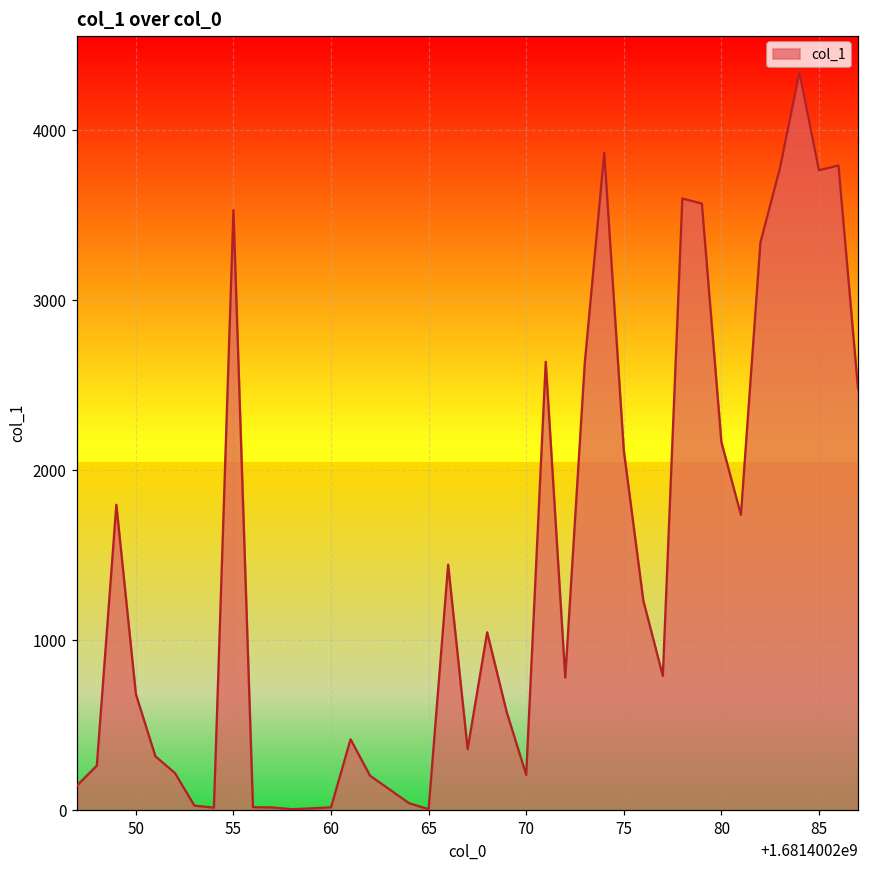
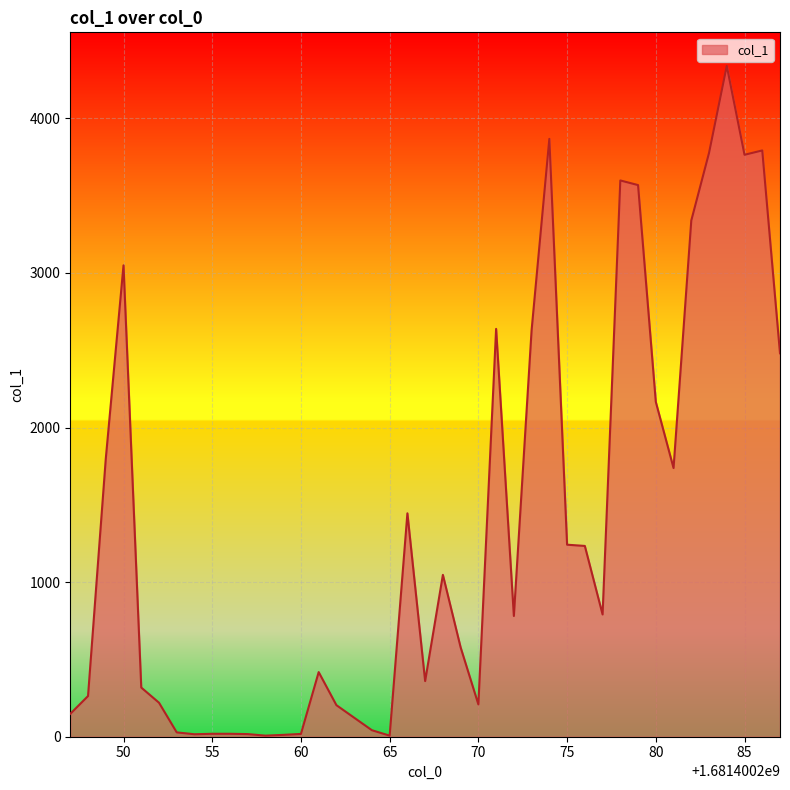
50: 680 -> 3050
55: 3530 -> 20
75: 2120 -> 1240
